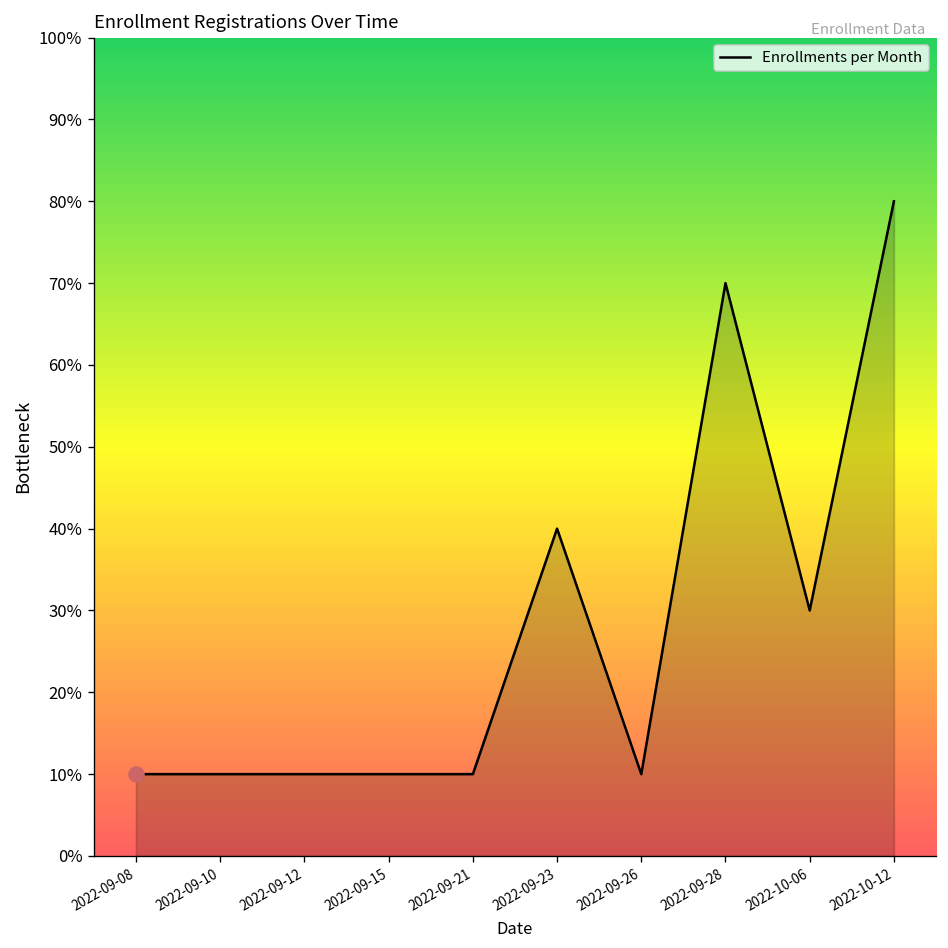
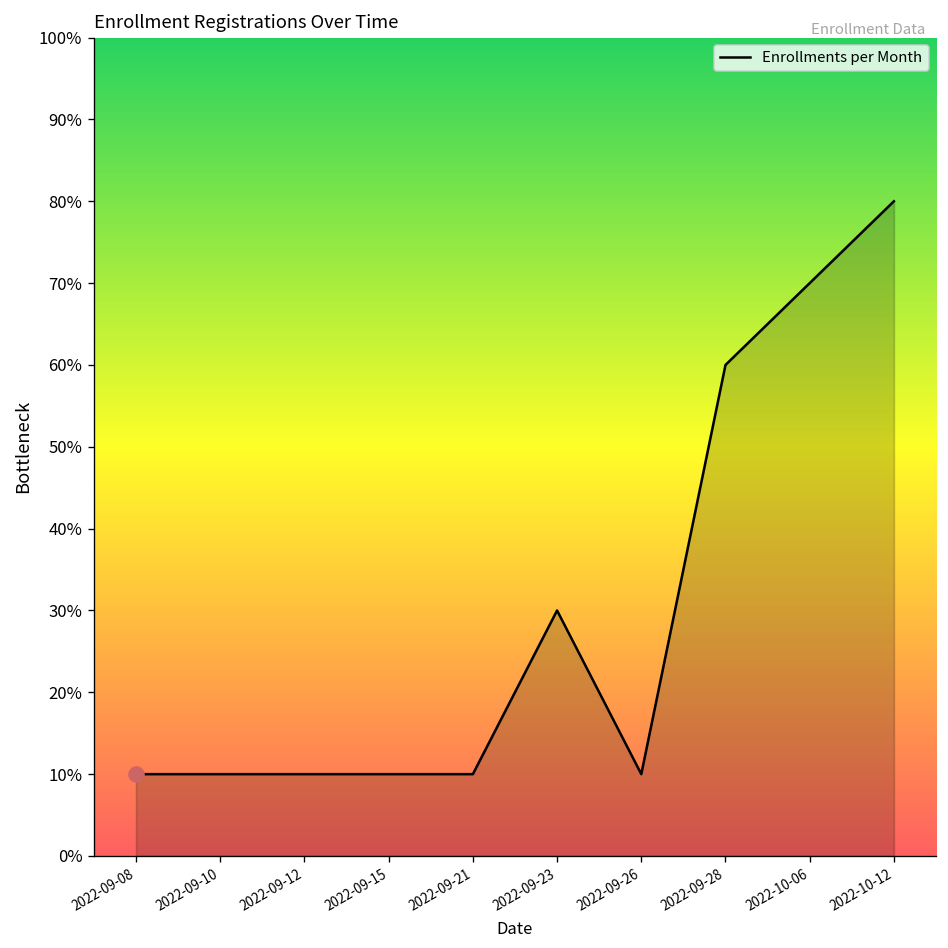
Enrollments per Month, 2022-09-23: 40% -> 30%
Enrollments per Month, 2022-09-28: 70% -> 60%
Enrollments per Month, 2022-10-06: 30% -> 70%
